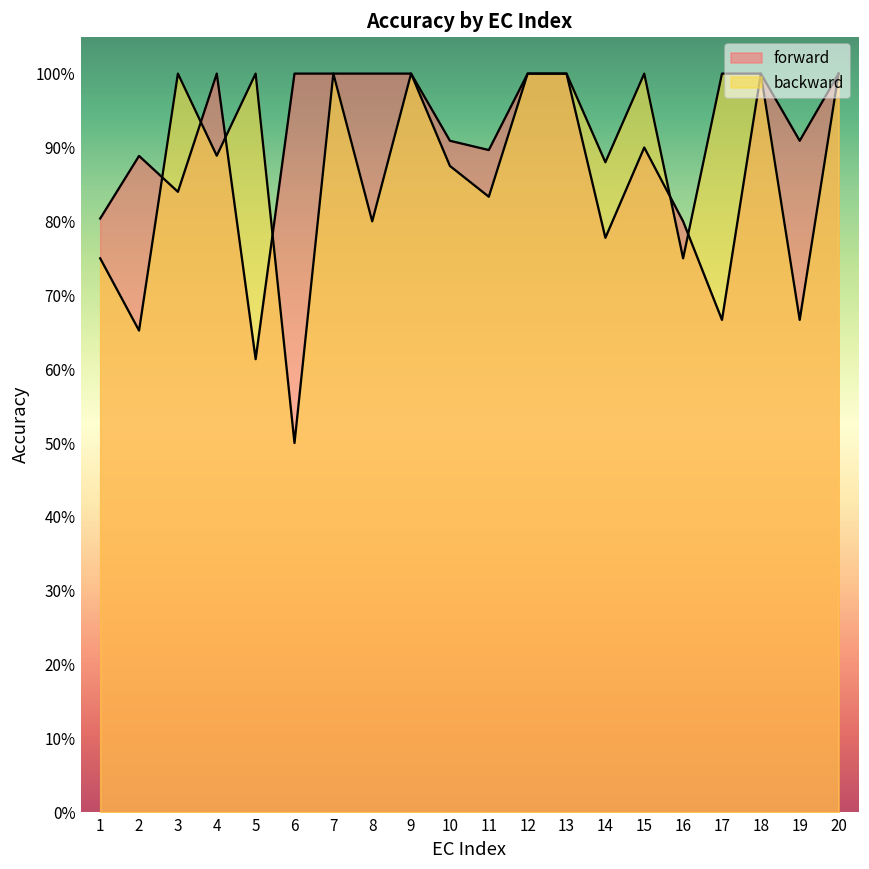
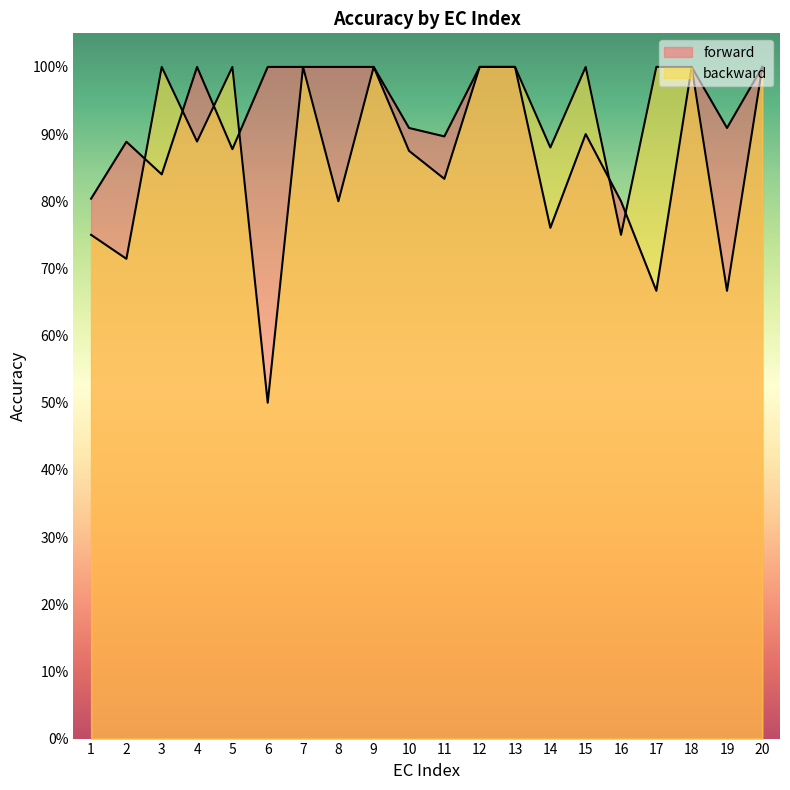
backward, 2: 65% -> 71%
forward, 5: 61% -> 88%
forward, 14: 78% -> 76%
